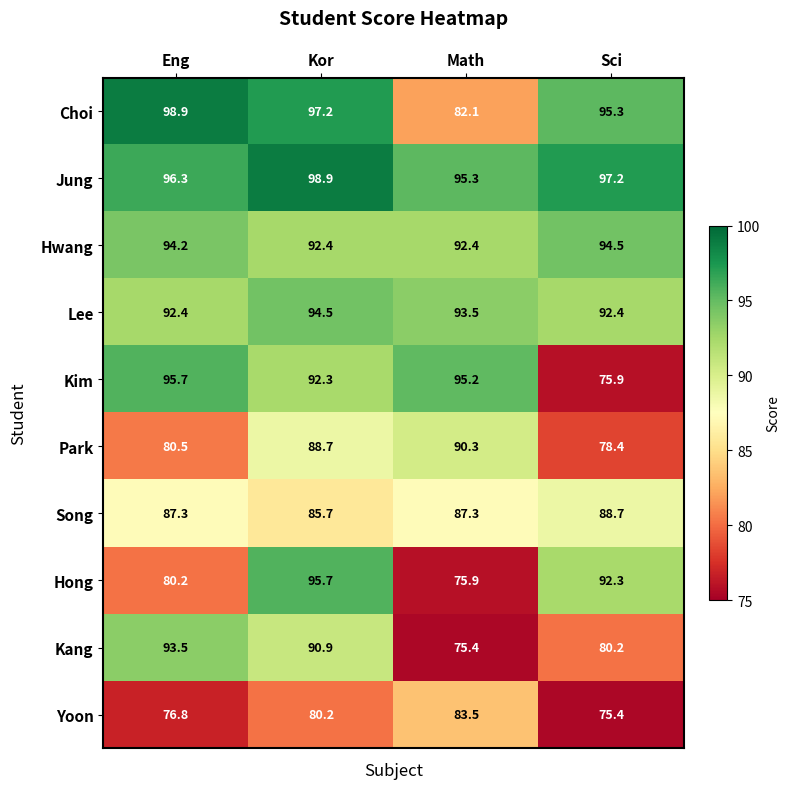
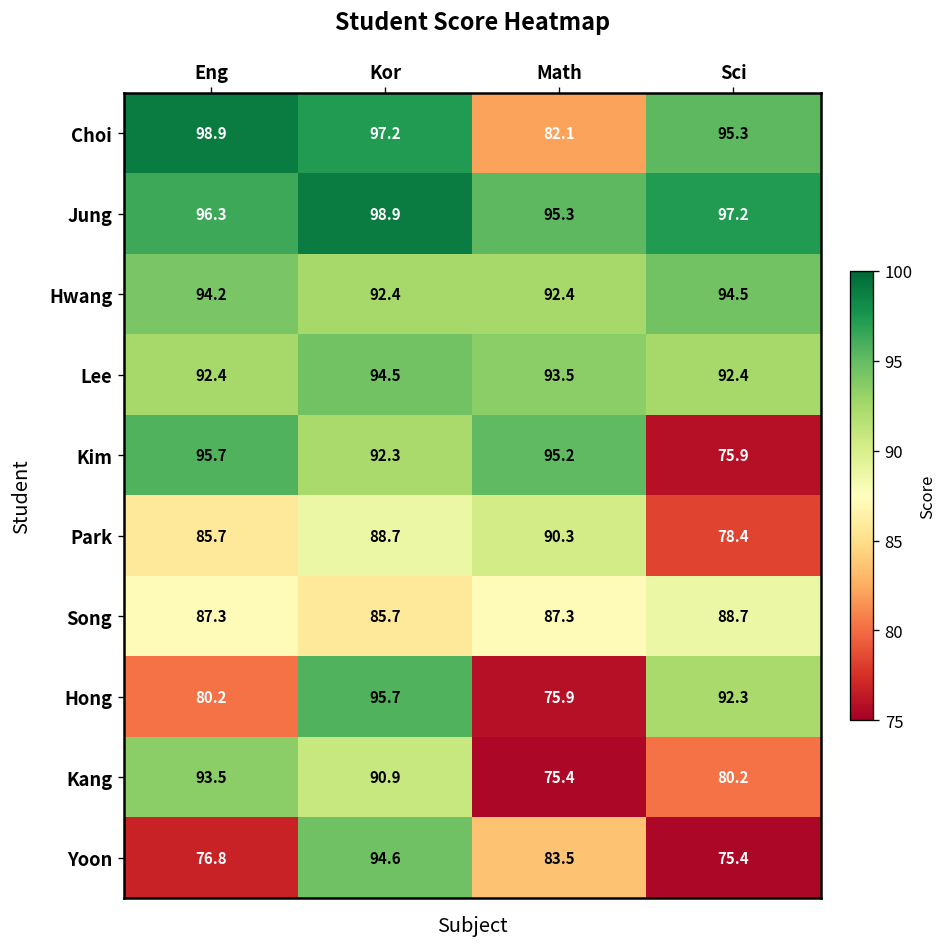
Park, Eng: 80.5 -> 85.7
Yoon, Kor: 80.2 -> 94.6
